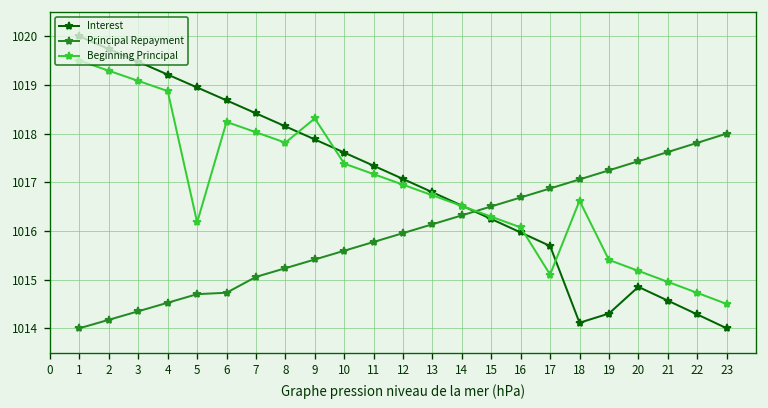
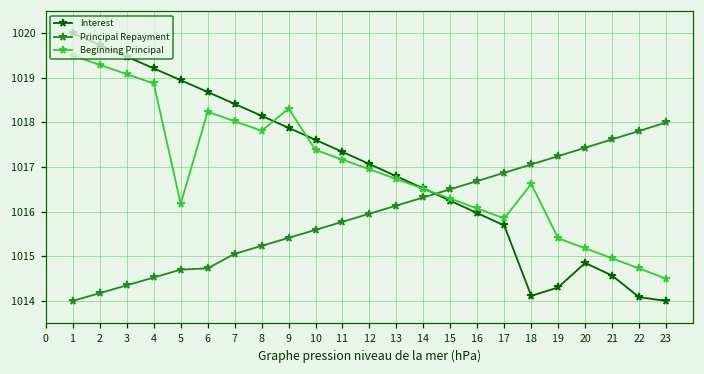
Beginning Principal, 17: 1015.1 -> 1015.9
Interest, 22: 1014.3 -> 1014.1
